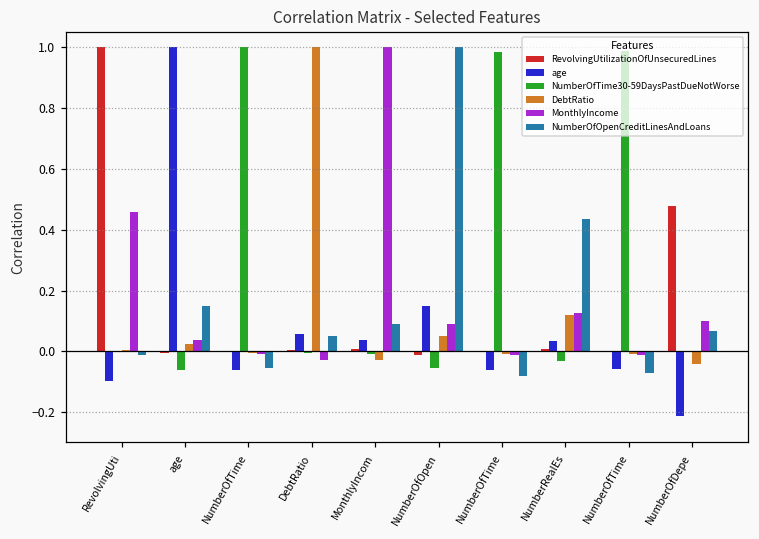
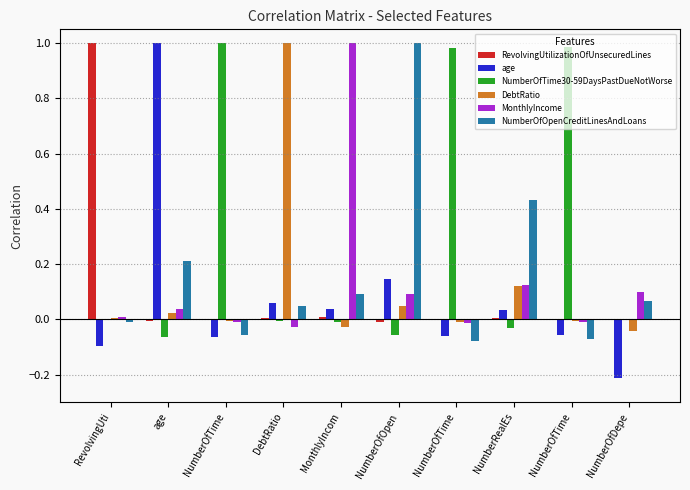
MonthlyIncome, RevolvingUti: 0.46 -> 0.01
NumberOfOpenCreditLinesAndLoans, age: 0.15 -> 0.21
RevolvingUtilizationOfUnsecuredLines, NumberOfDepe: 0.48 -> 0.00
